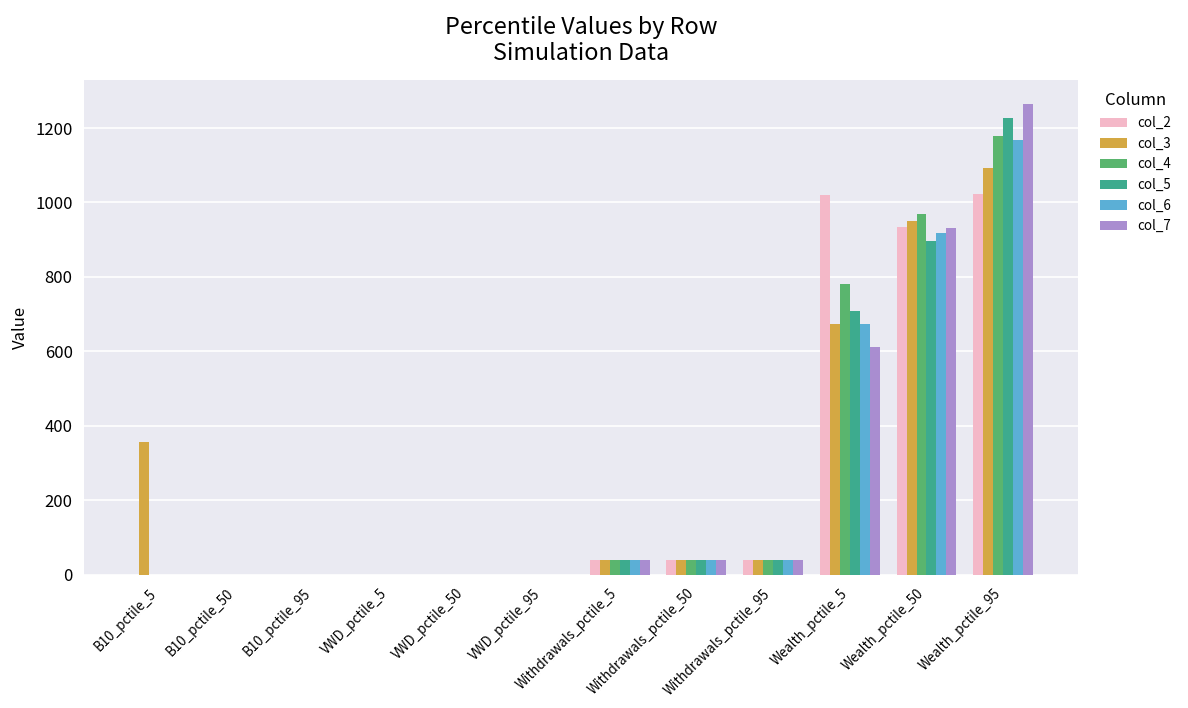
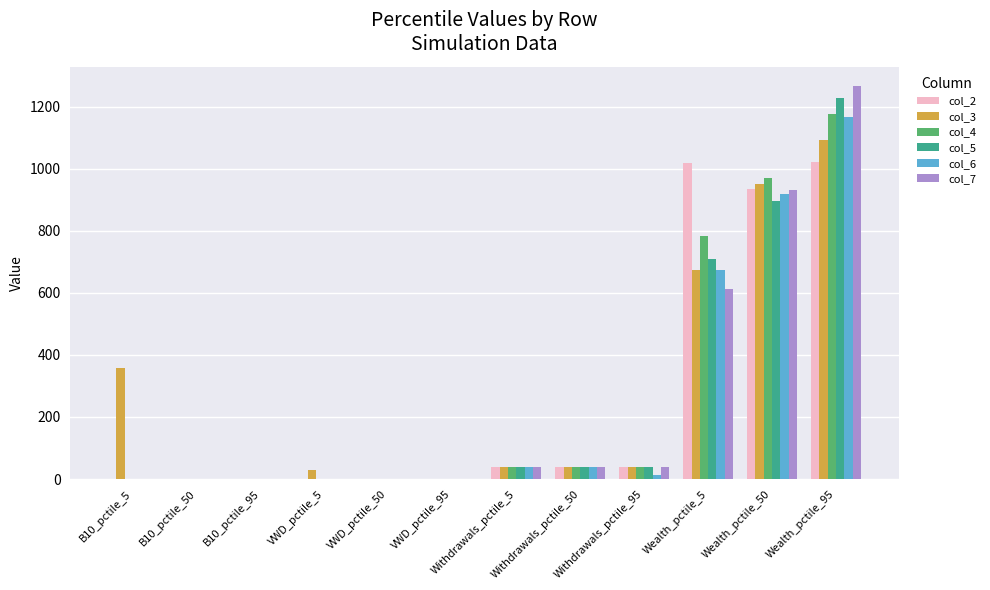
col_3, VWD_pctile_5: 0 -> 30
col_6, Withdrawals_pctile_95: 40 -> 10
